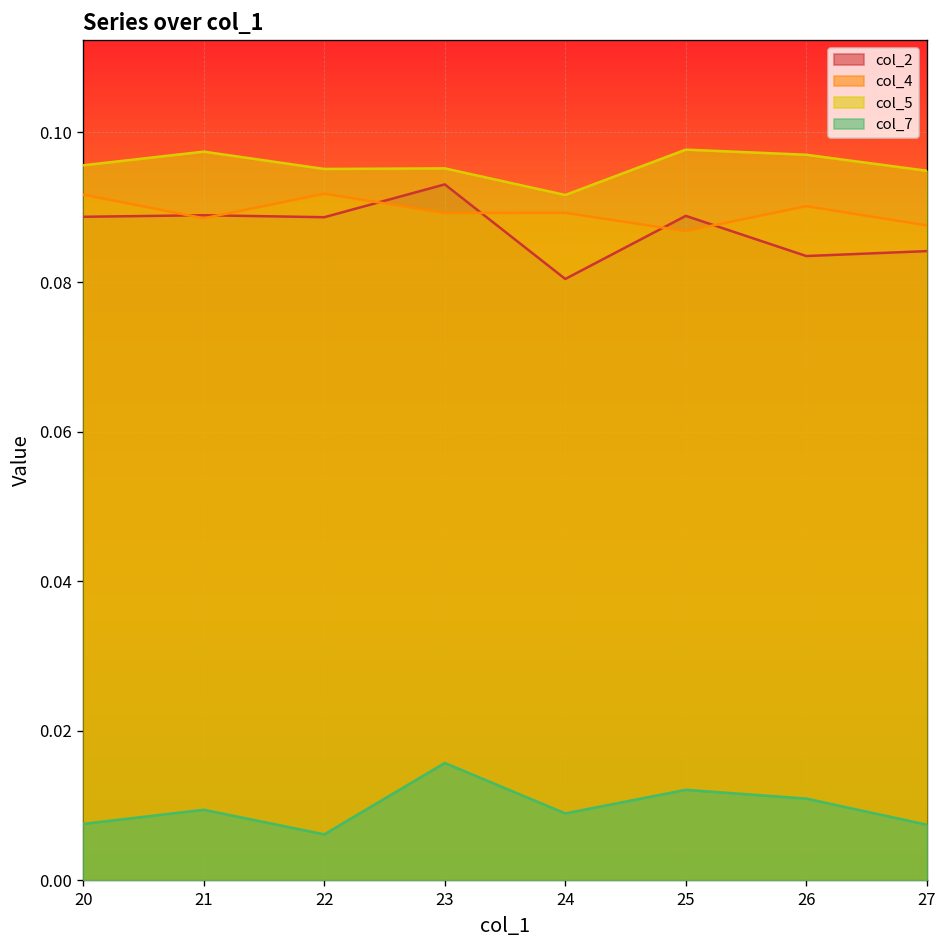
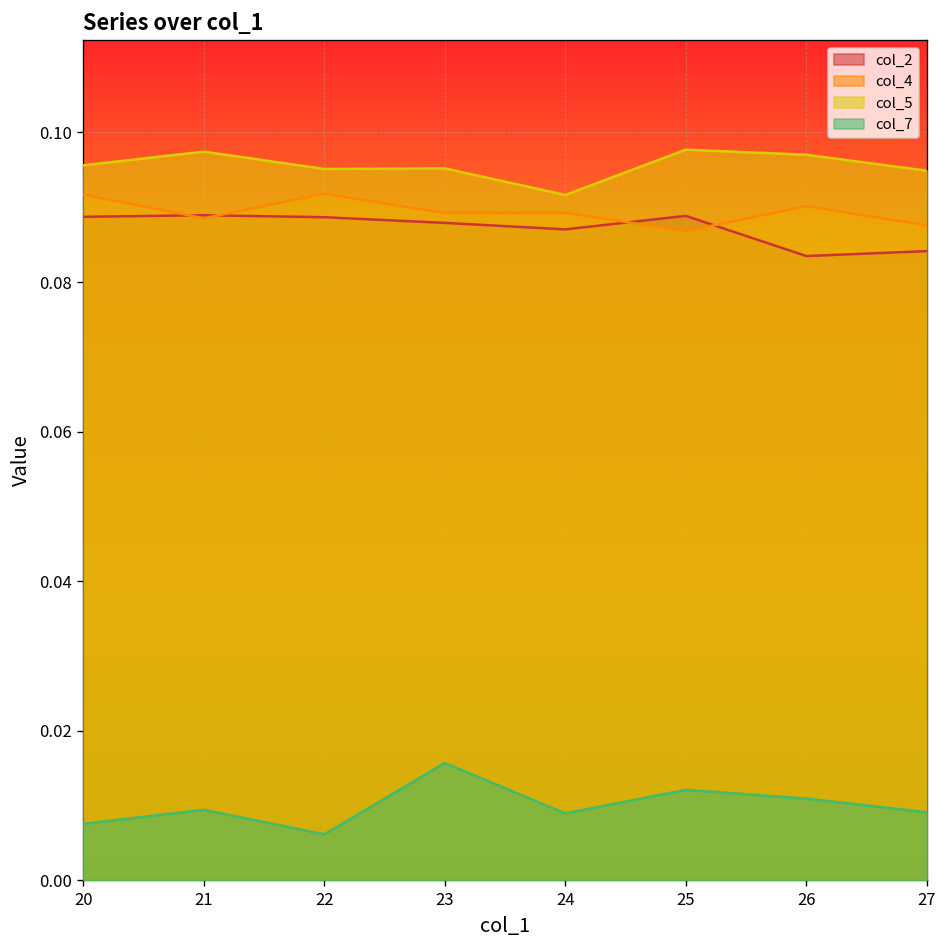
col_2, 23: 0.093 -> 0.088
col_2, 24: 0.080 -> 0.087
col_7, 27: 0.007 -> 0.009
